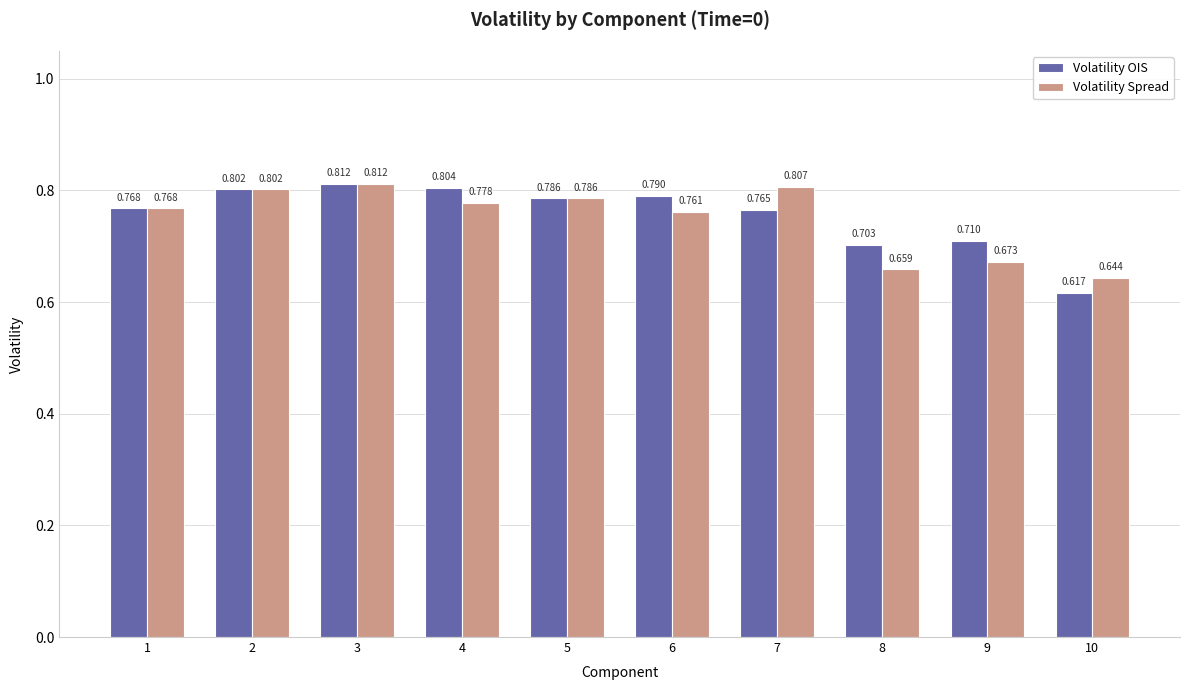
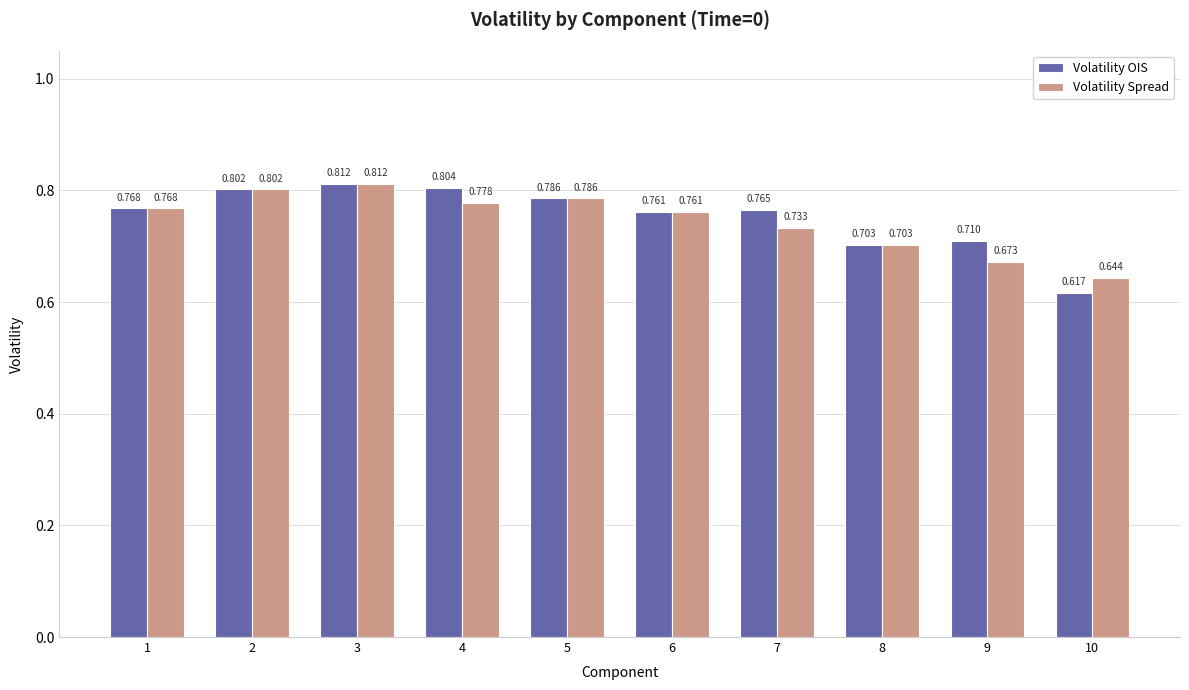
Volatility OIS, 6: 0.790 -> 0.761
Volatility Spread, 7: 0.807 -> 0.733
Volatility Spread, 8: 0.659 -> 0.703
